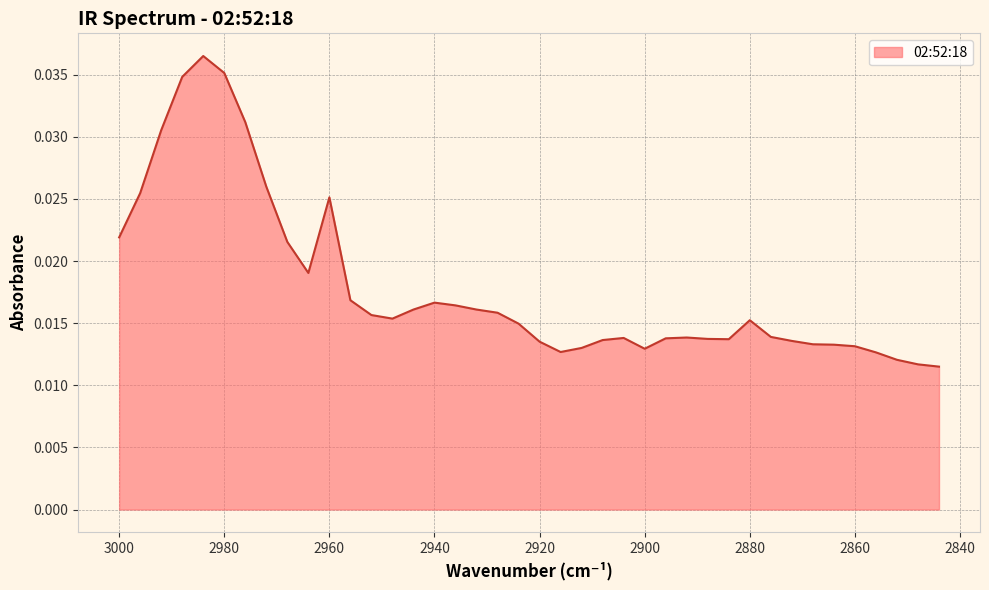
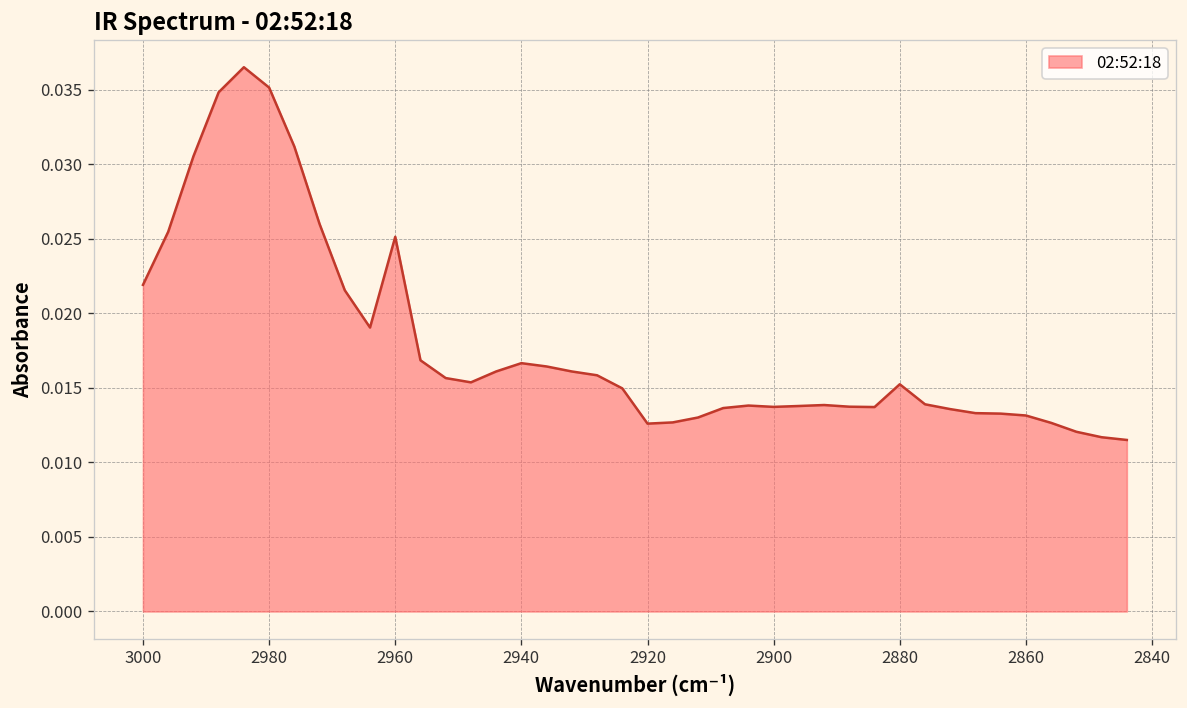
2920: 0.0135 -> 0.0126
2900: 0.0129 -> 0.0137
